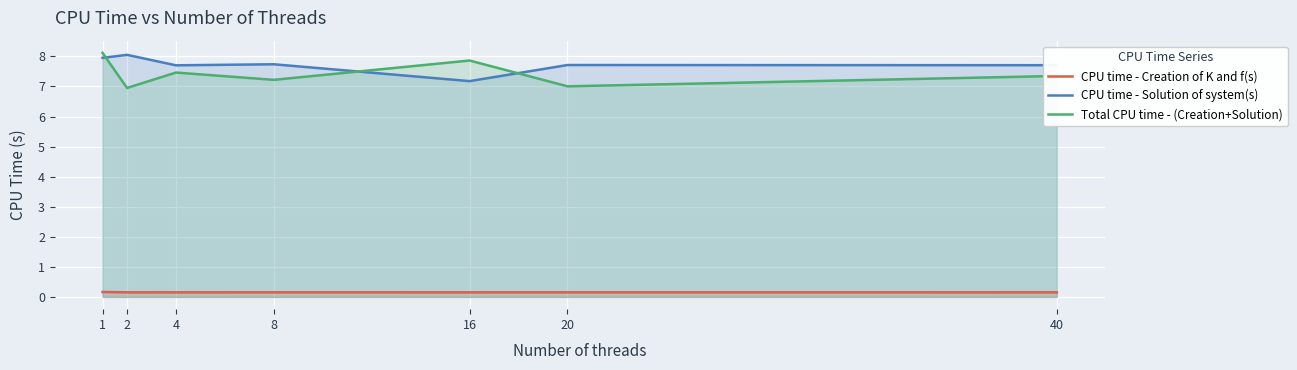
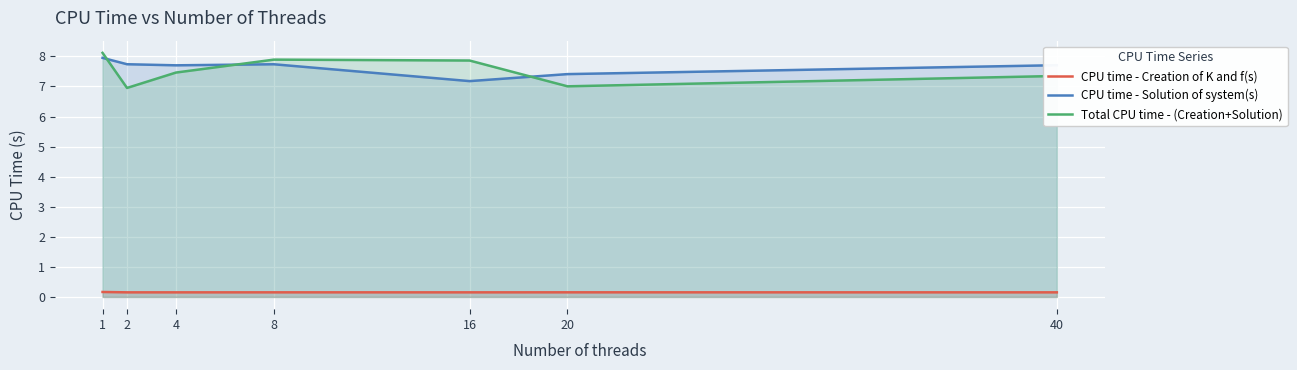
CPU time - Solution of system(s), 2: 8.1 -> 7.7
Total CPU time - (Creation+Solution), 8: 7.2 -> 7.9
CPU time - Solution of system(s), 20: 7.7 -> 7.4
